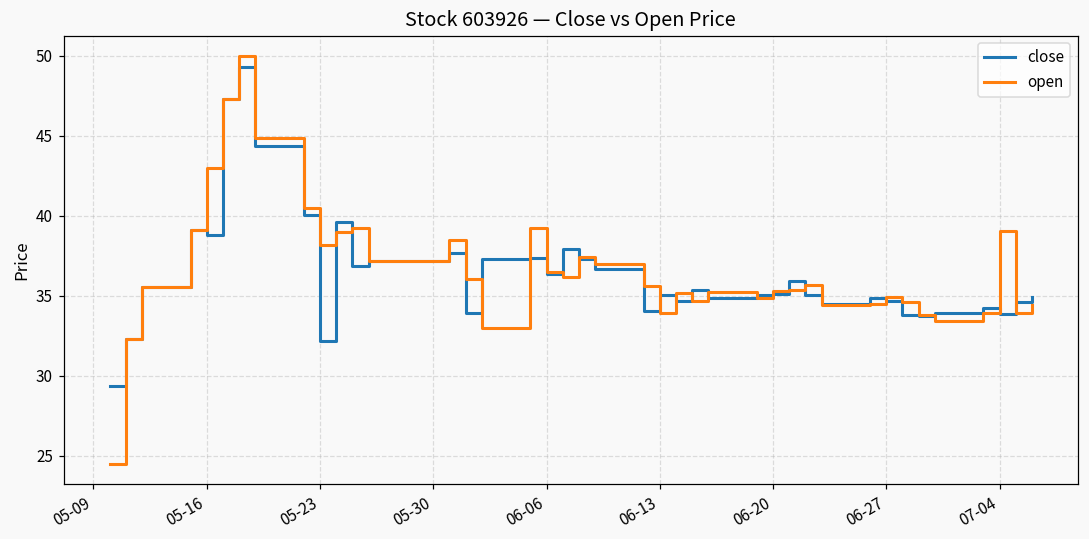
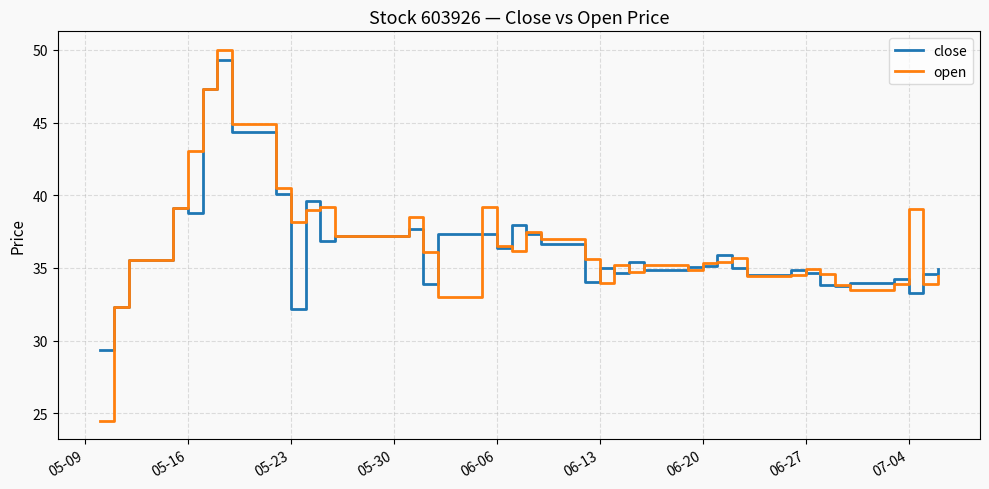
close, 07-04: 33.9 -> 33.2
